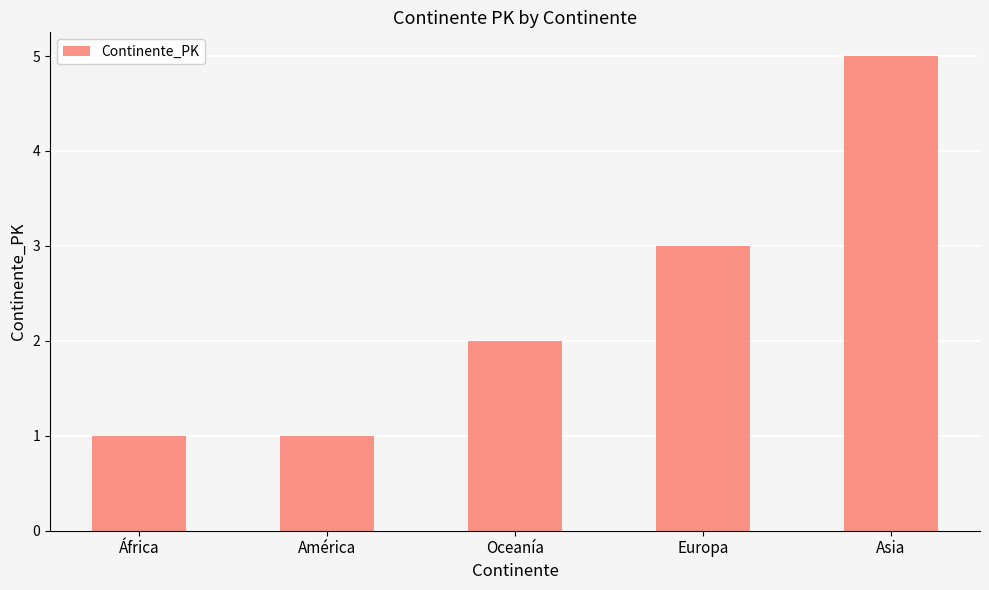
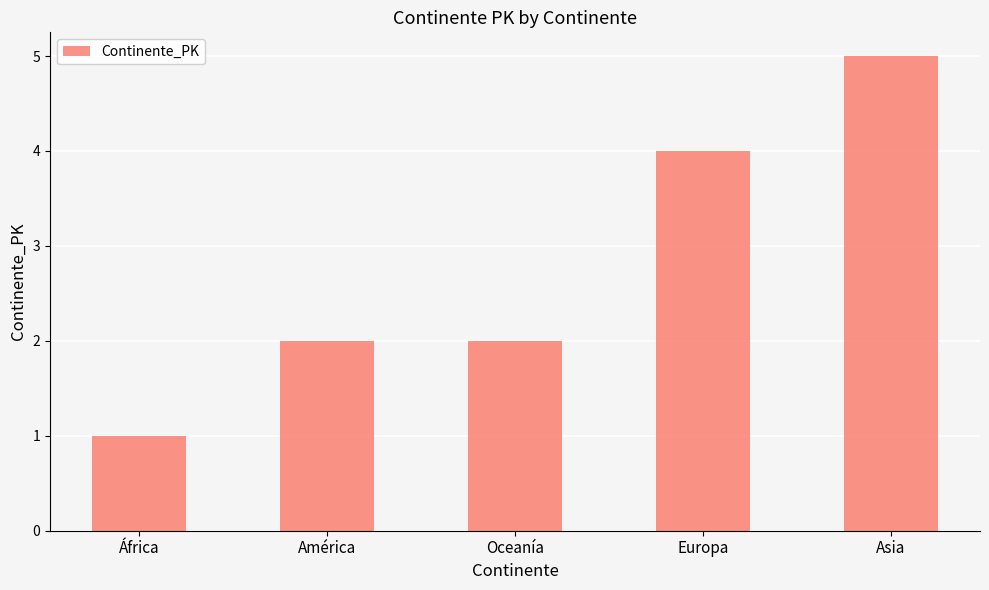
América: 1 -> 2
Europa: 3 -> 4
